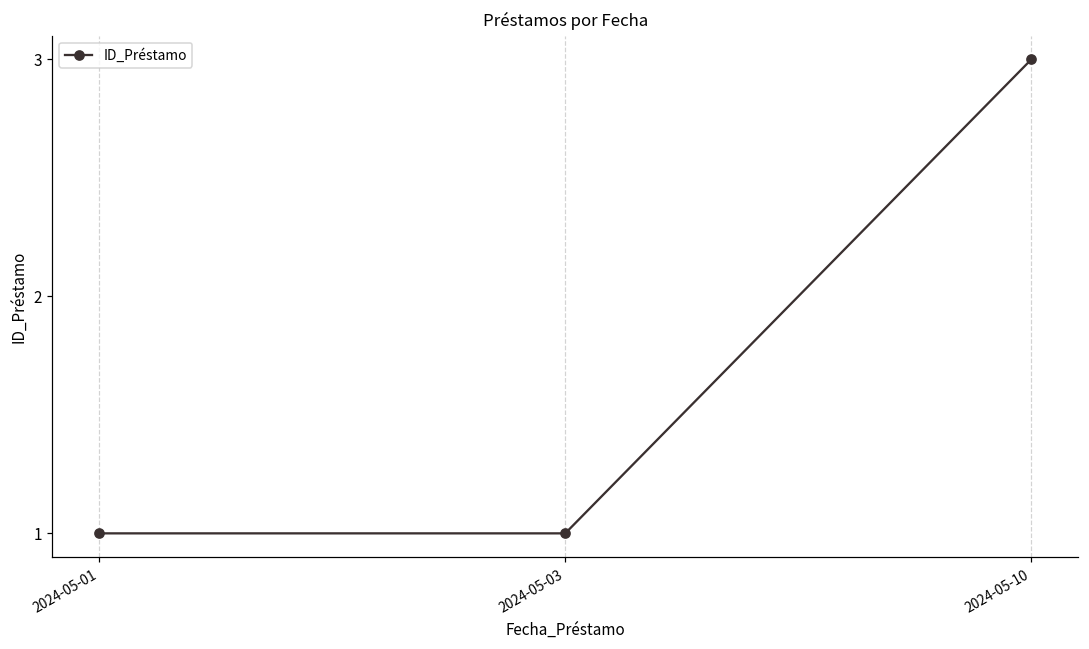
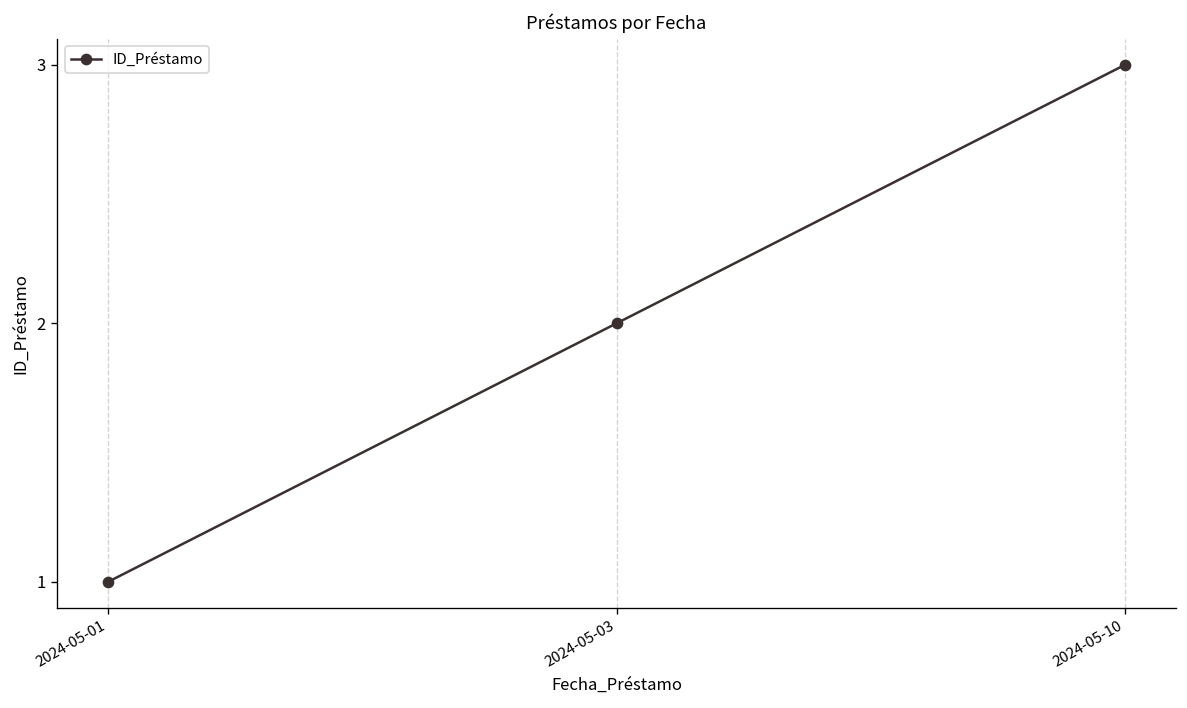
2024-05-03: 1 -> 2
